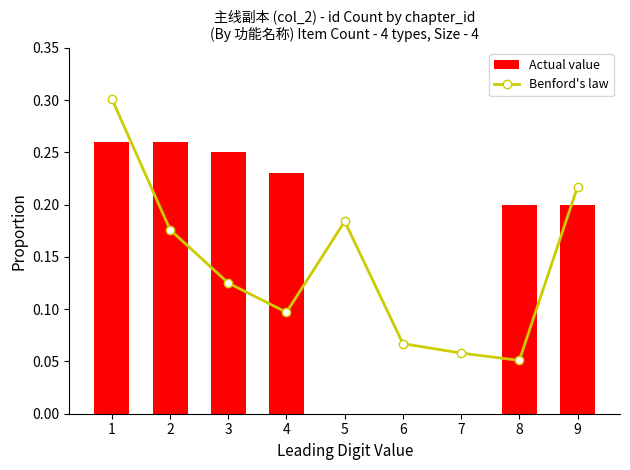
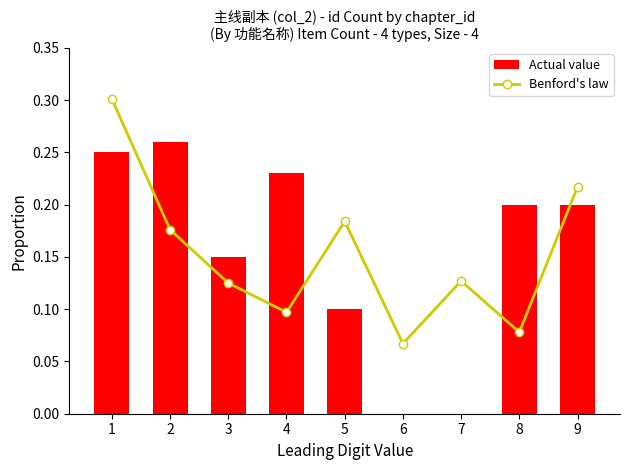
Actual value, 1: 0.26 -> 0.25
Actual value, 3: 0.25 -> 0.15
Actual value, 5: 0.0 -> 0.1
Benford's law, 7: 0.058 -> 0.127
Benford's law, 8: 0.051 -> 0.078
